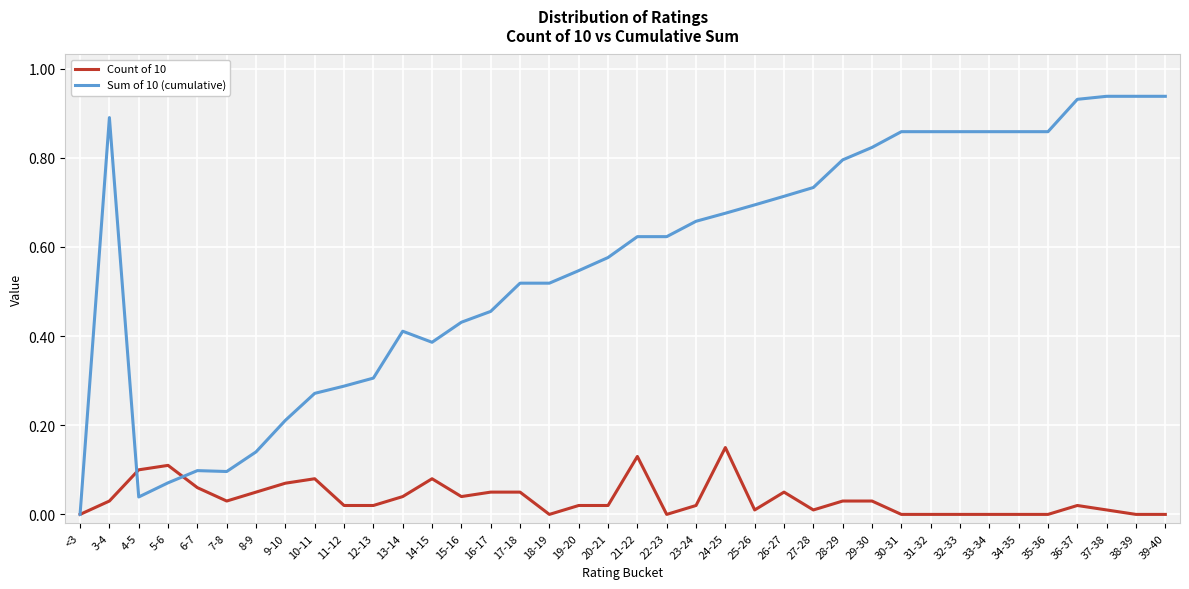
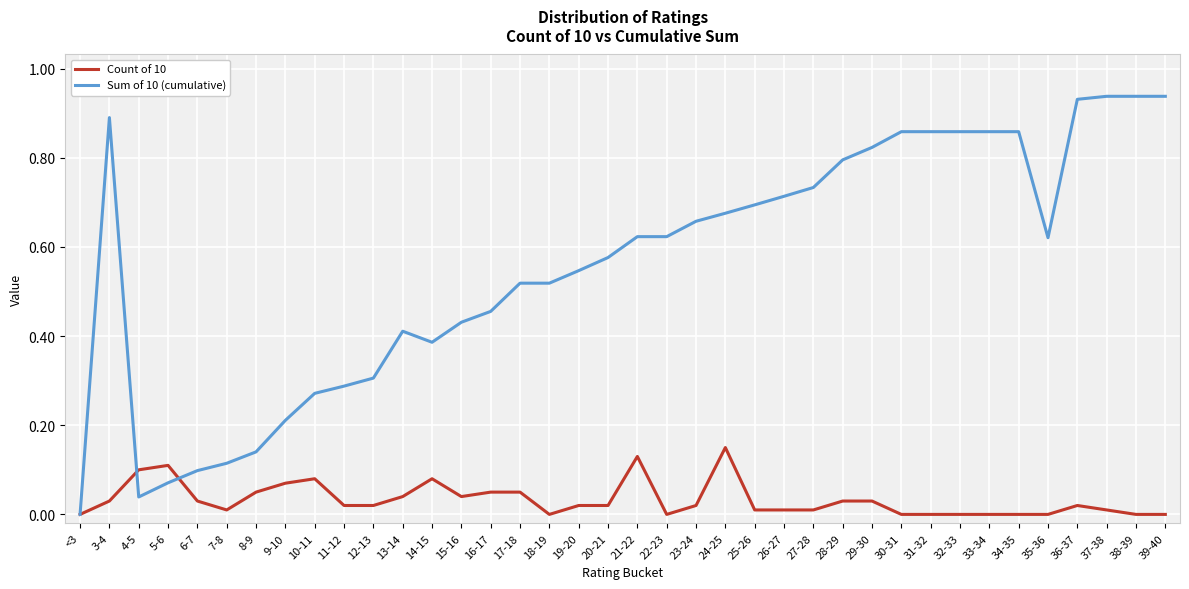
Count of 10, 6-7: 0.06 -> 0.03
Count of 10, 7-8: 0.03 -> 0.01
Sum of 10 (cumulative), 7-8: 0.10 -> 0.11
Count of 10, 26-27: 0.05 -> 0.01
Sum of 10 (cumulative), 35-36: 0.86 -> 0.62
